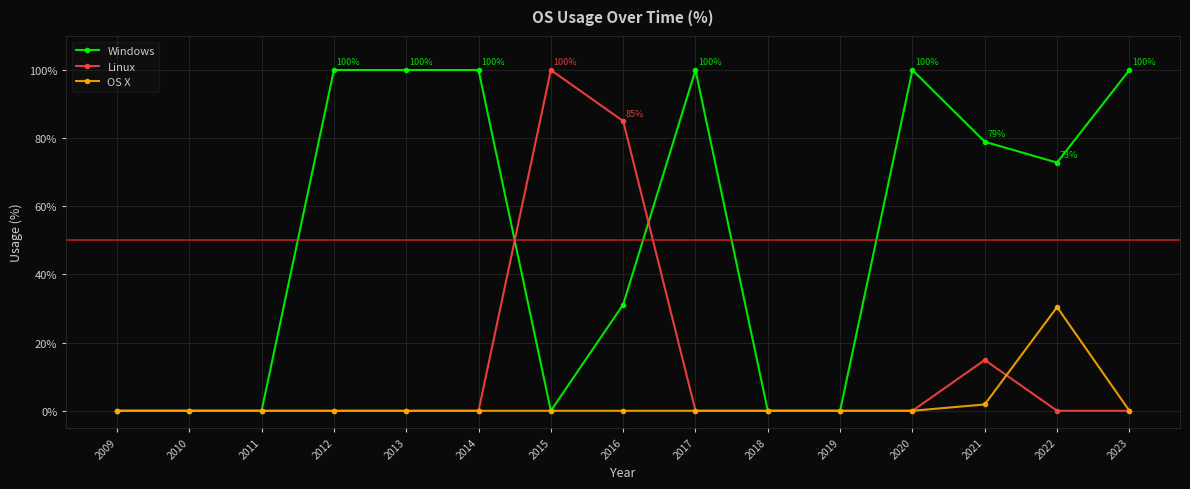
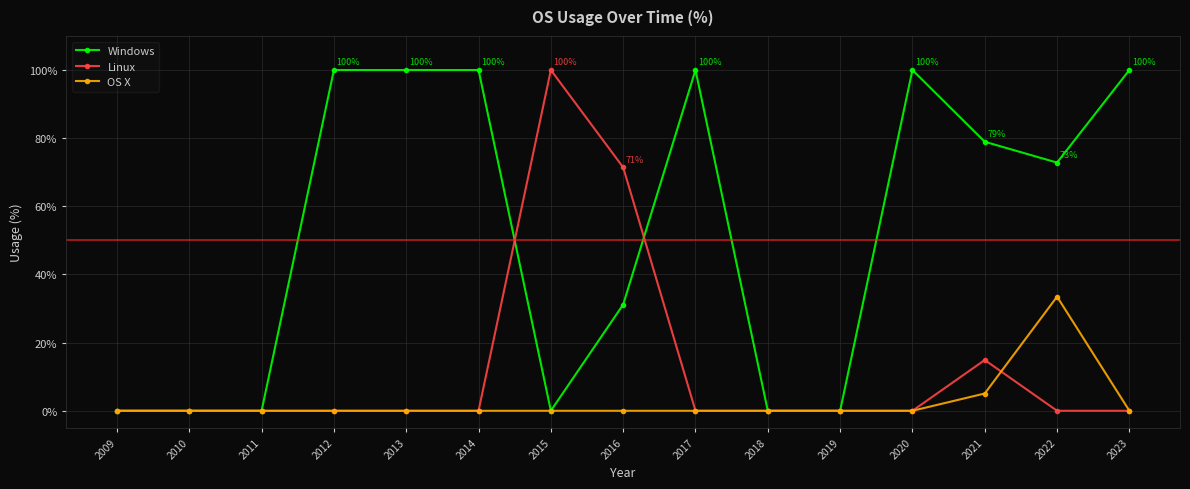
Linux, 2016: 85% -> 71%
OS X, 2021: 2% -> 5%
OS X, 2022: 30% -> 33%
